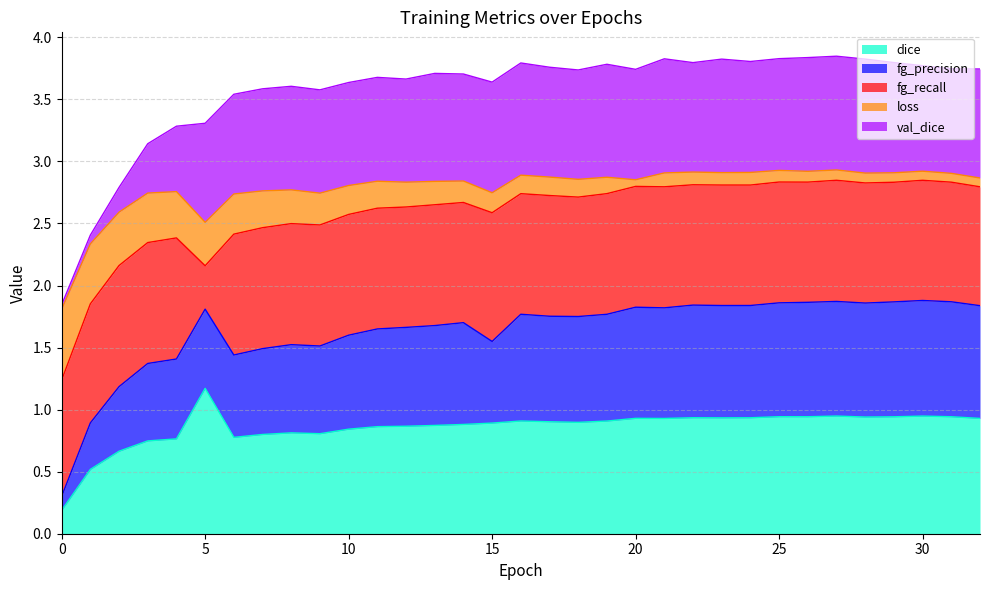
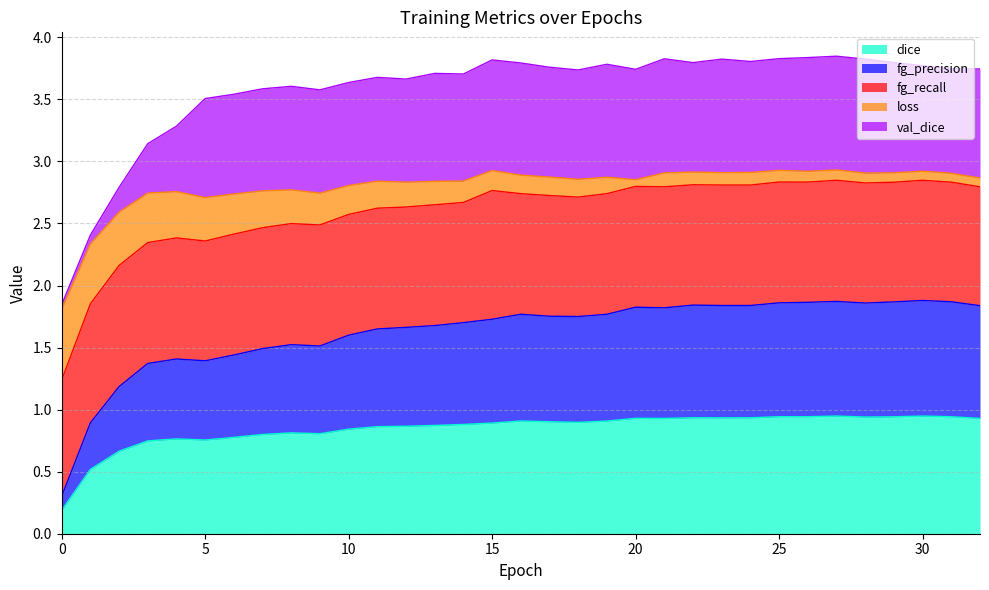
dice, 5: 1.17 -> 0.76
fg_recall, 5: 0.35 -> 0.97
fg_precision, 15: 0.66 -> 0.84
